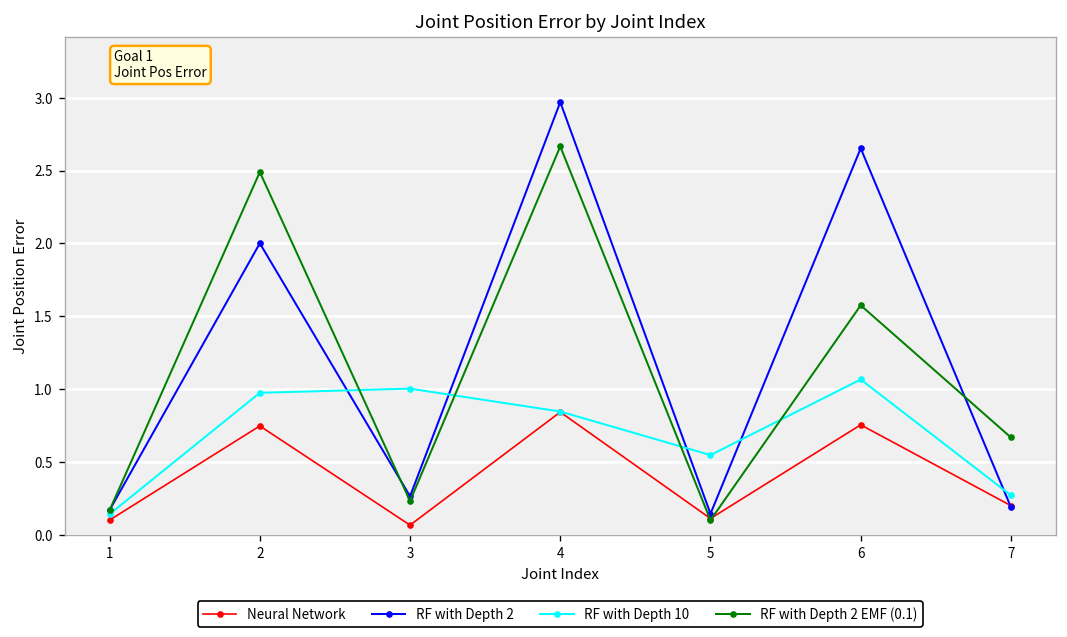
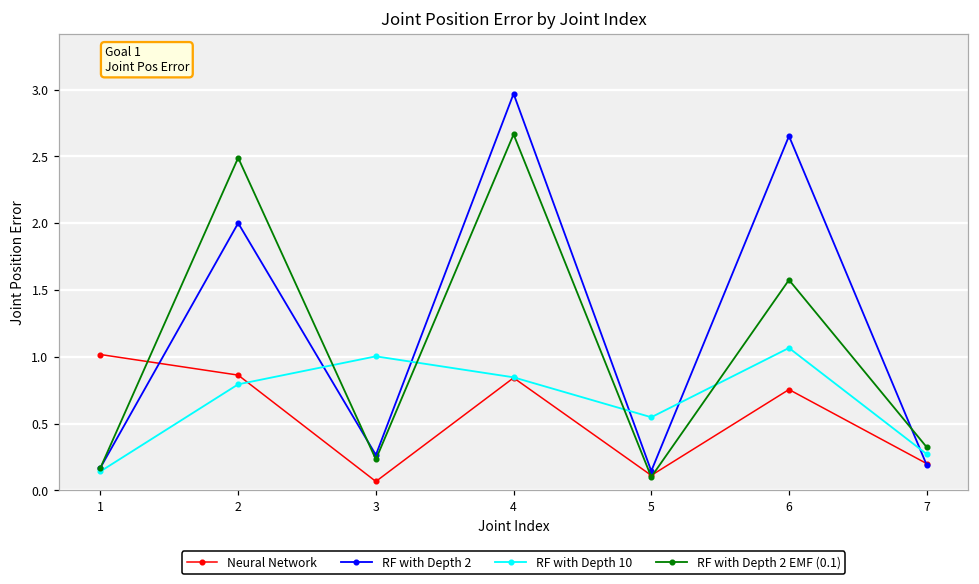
Neural Network, 1: 0.10 -> 1.02
Neural Network, 2: 0.75 -> 0.86
RF with Depth 10, 2: 0.97 -> 0.79
RF with Depth 2 EMF (0.1), 7: 0.67 -> 0.32
